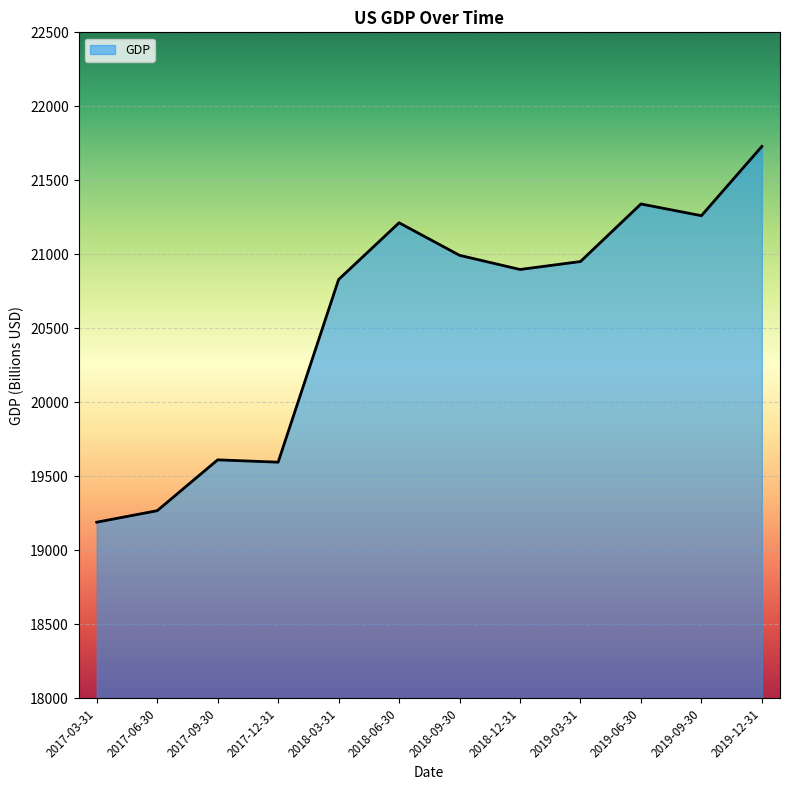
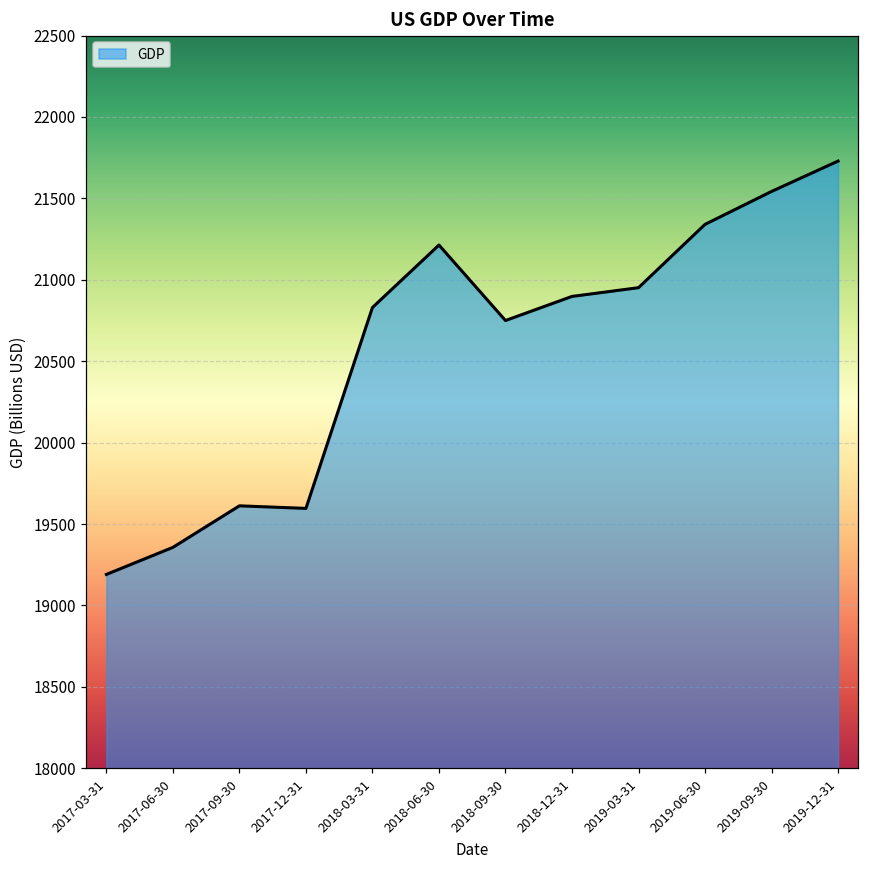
2017-06-30: 19270 -> 19360
2018-09-30: 20990 -> 20750
2019-09-30: 21260 -> 21540
